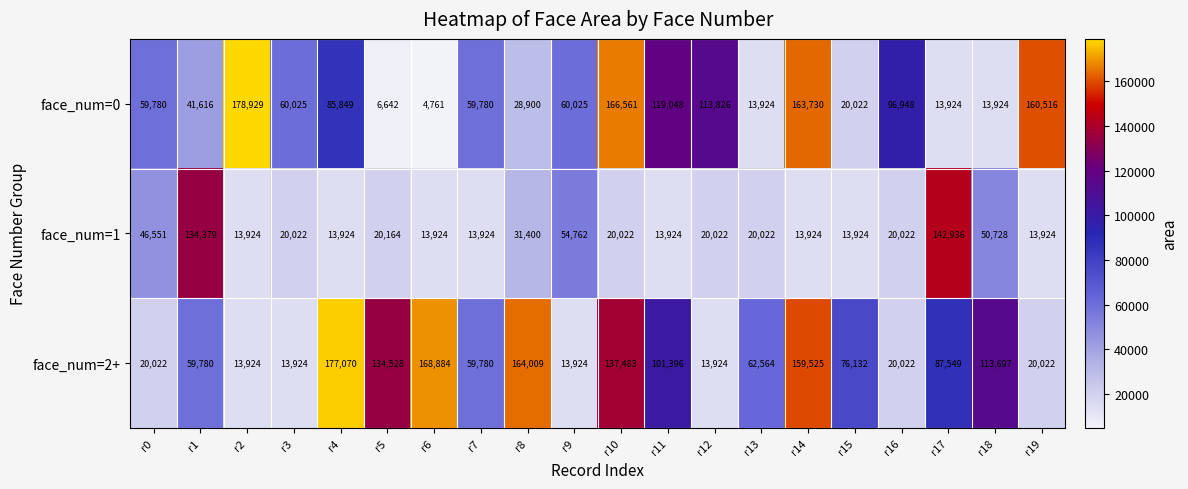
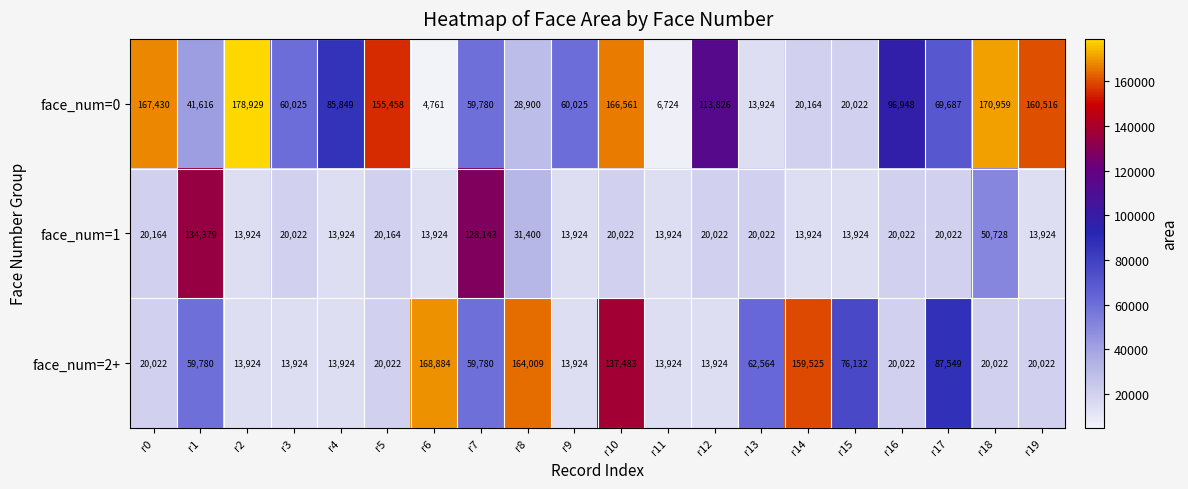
face_num=0, r0: 59,780 -> 167,430
face_num=0, r5: 6,642 -> 155,458
face_num=0, r11: 119,048 -> 6,724
face_num=0, r14: 163,730 -> 20,164
face_num=0, r17: 13,924 -> 69,687
face_num=0, r18: 13,924 -> 170,959
face_num=1, r0: 46,551 -> 20,164
face_num=1, r7: 13,924 -> 128,143
face_num=1, r9: 54,762 -> 13,924
face_num=1, r17: 142,936 -> 20,022
face_num=2+, r4: 177,070 -> 13,924
face_num=2+, r5: 134,528 -> 20,022
face_num=2+, r11: 101,396 -> 13,924
face_num=2+, r18: 113,697 -> 20,022
